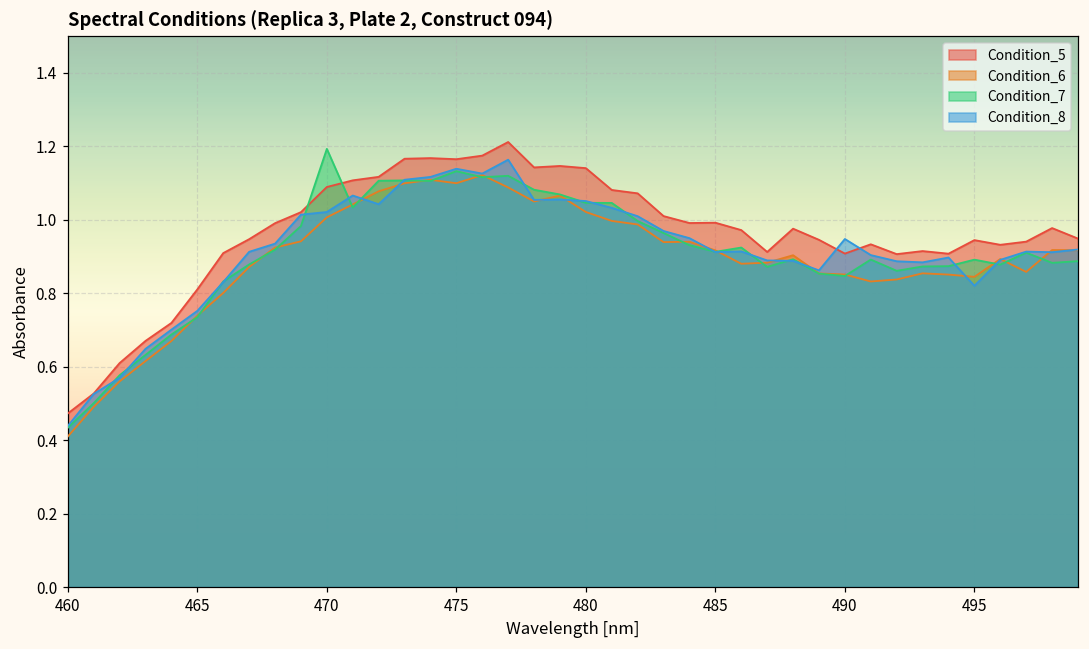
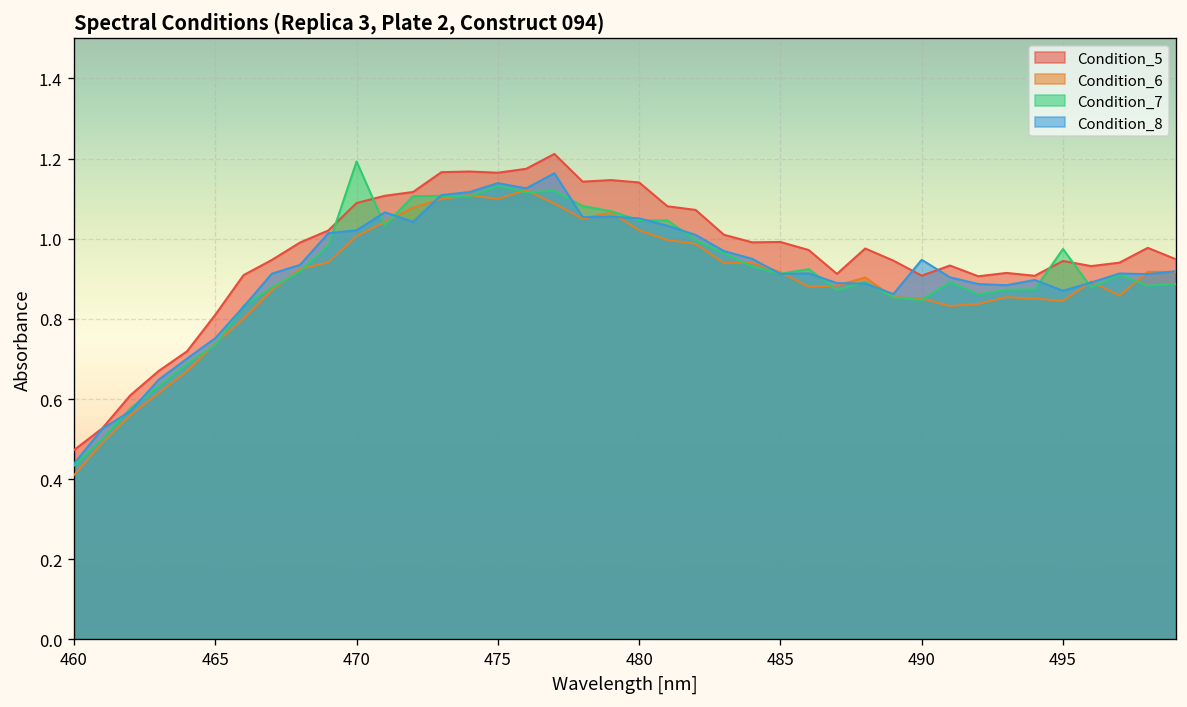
Condition_7, 495: 0.89 -> 0.97
Condition_8, 495: 0.82 -> 0.87
